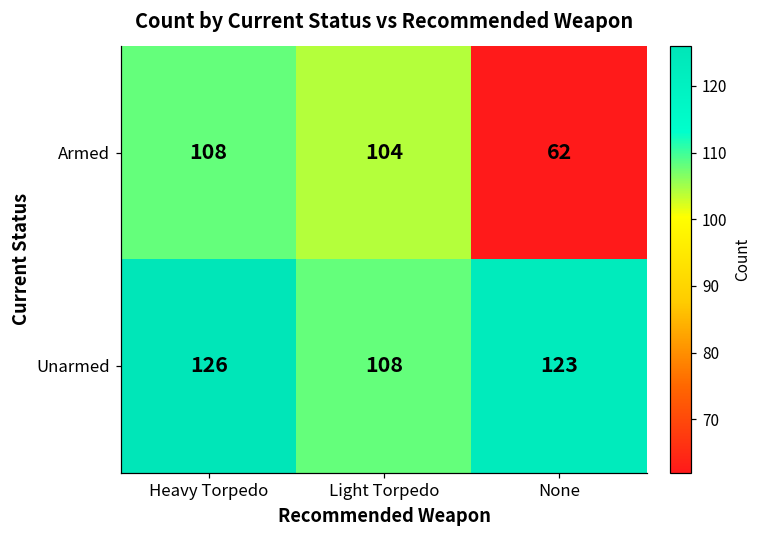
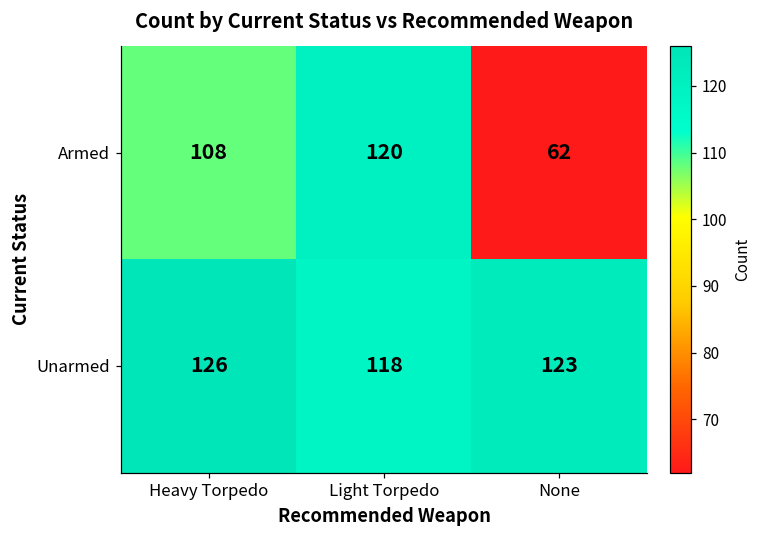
Armed, Light Torpedo: 104 -> 120
Unarmed, Light Torpedo: 108 -> 118
